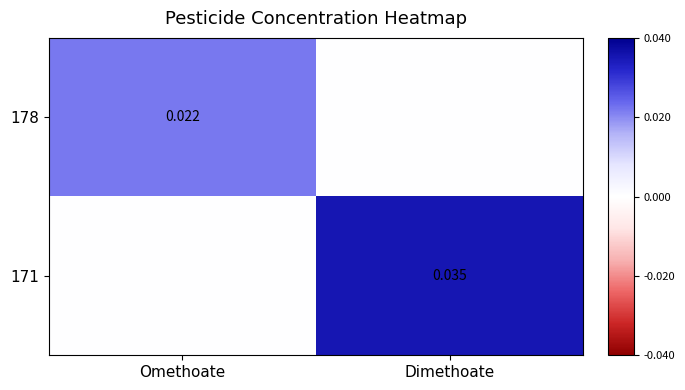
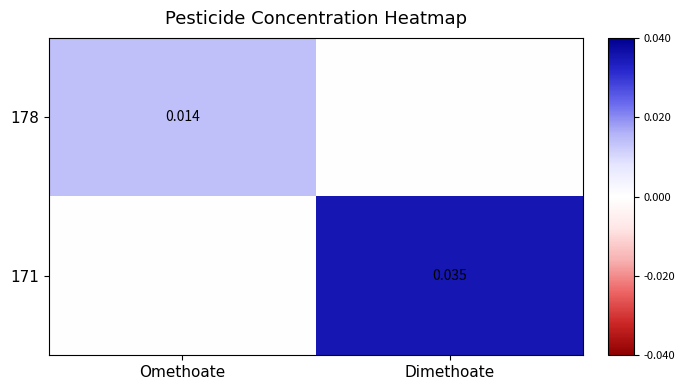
178, Omethoate: 0.022 -> 0.014
